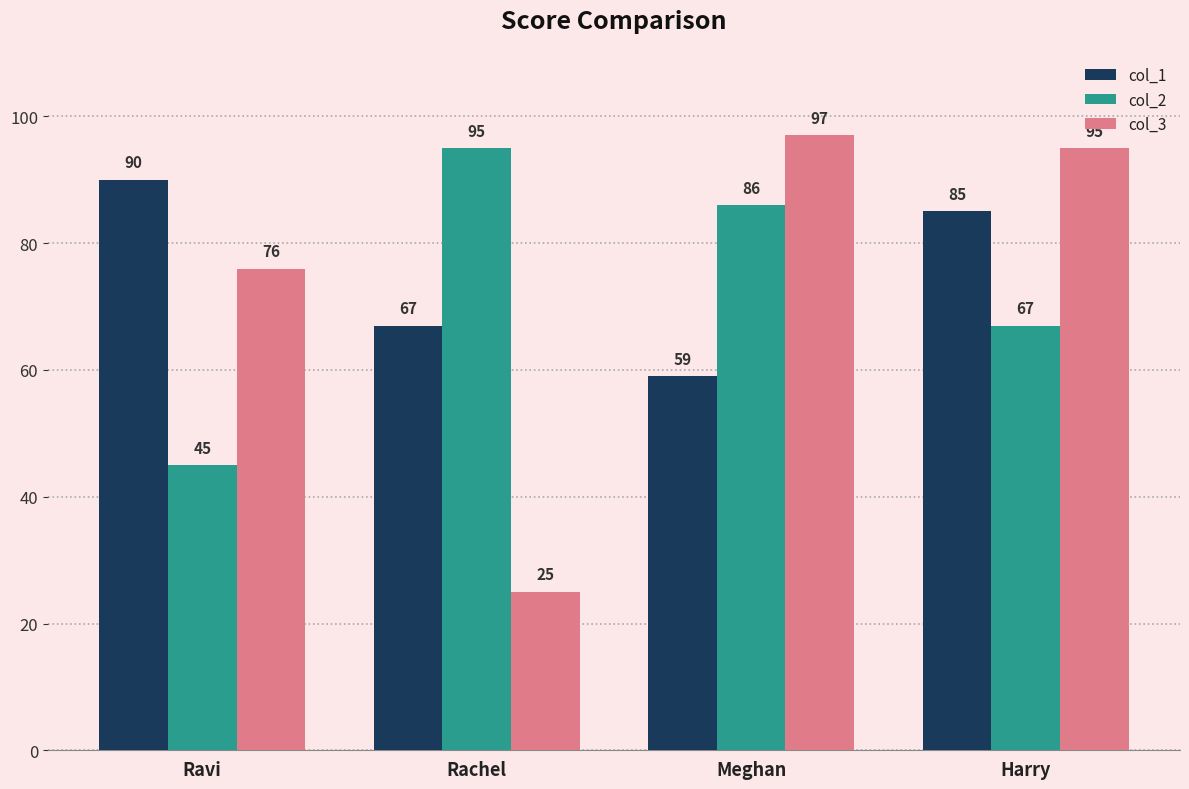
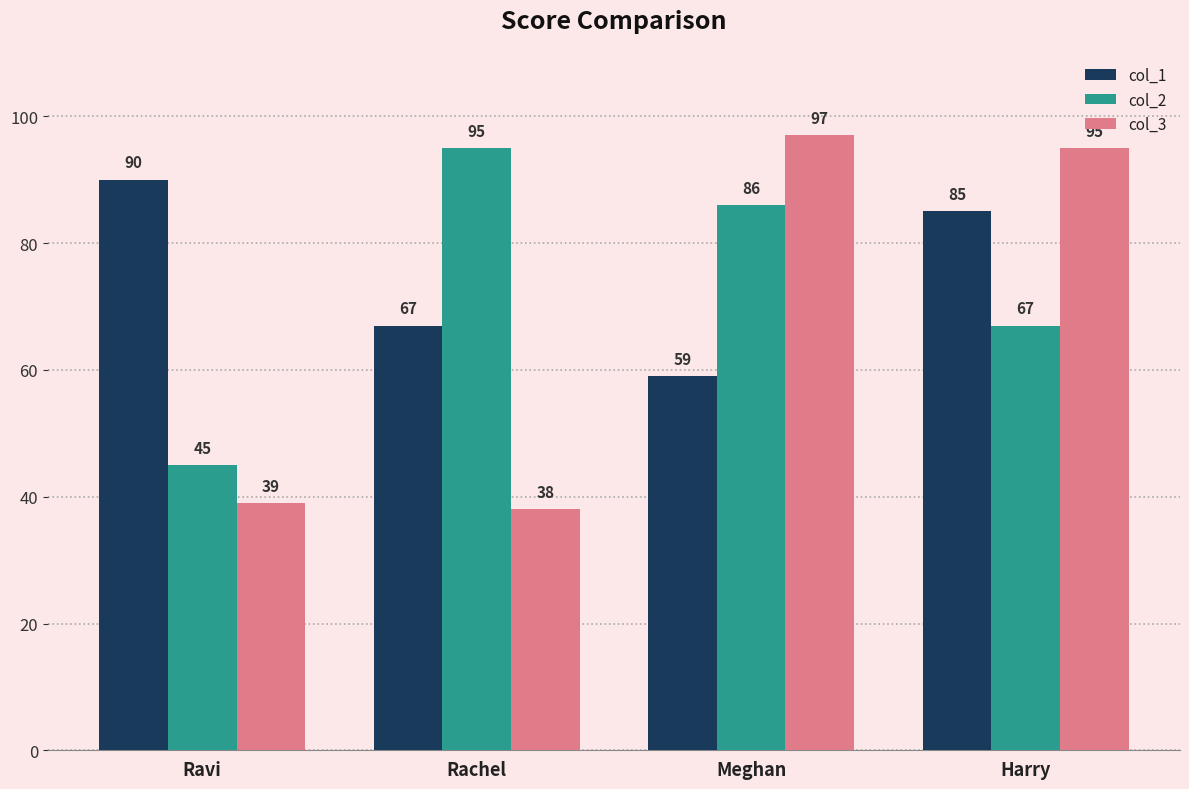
col_3, Ravi: 76 -> 39
col_3, Rachel: 25 -> 38
